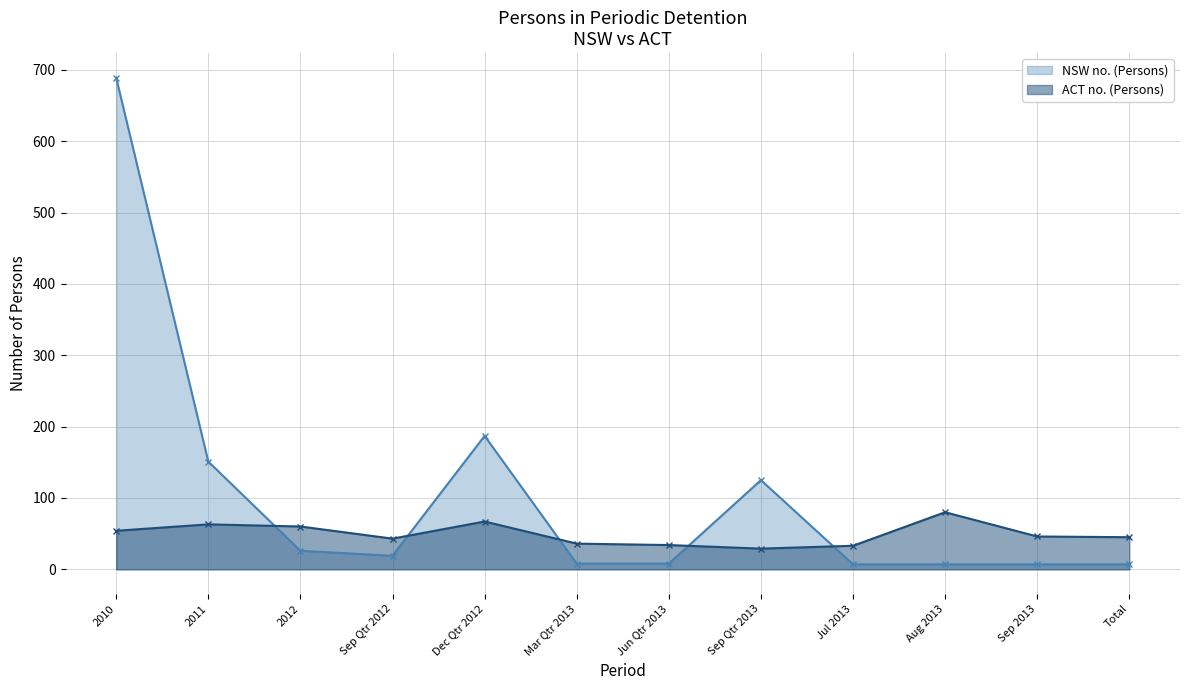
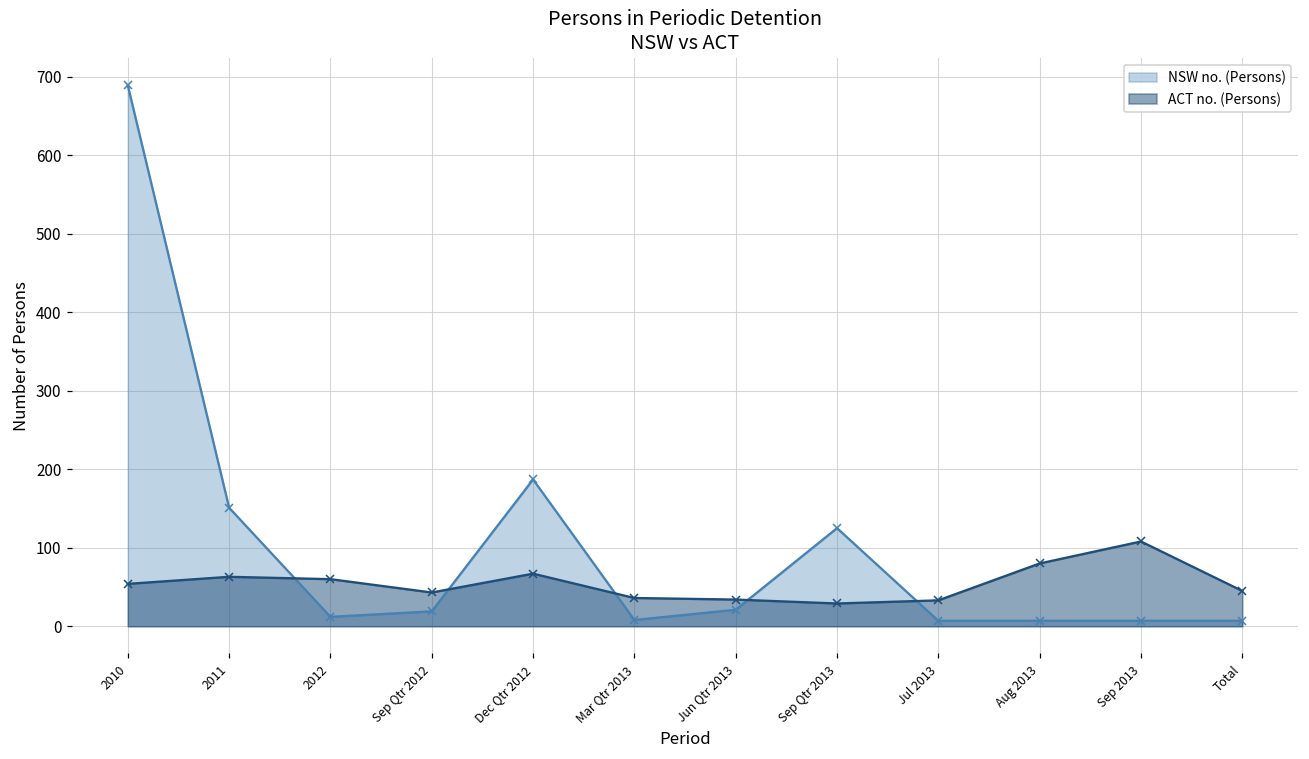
NSW no. (Persons), 2012: 30 -> 10
NSW no. (Persons), Jun Qtr 2013: 10 -> 20
ACT no. (Persons), Sep 2013: 50 -> 110
